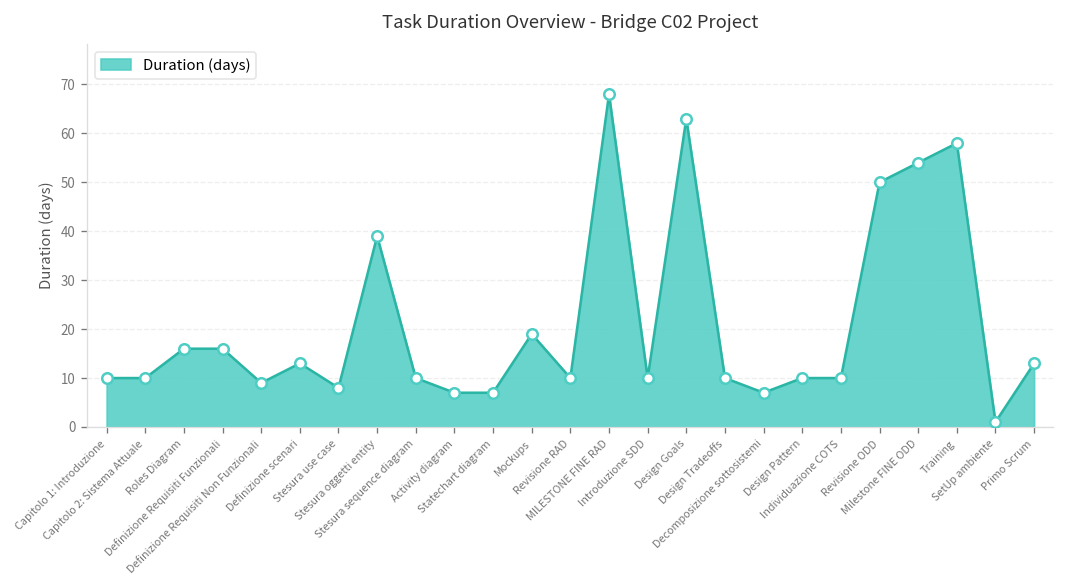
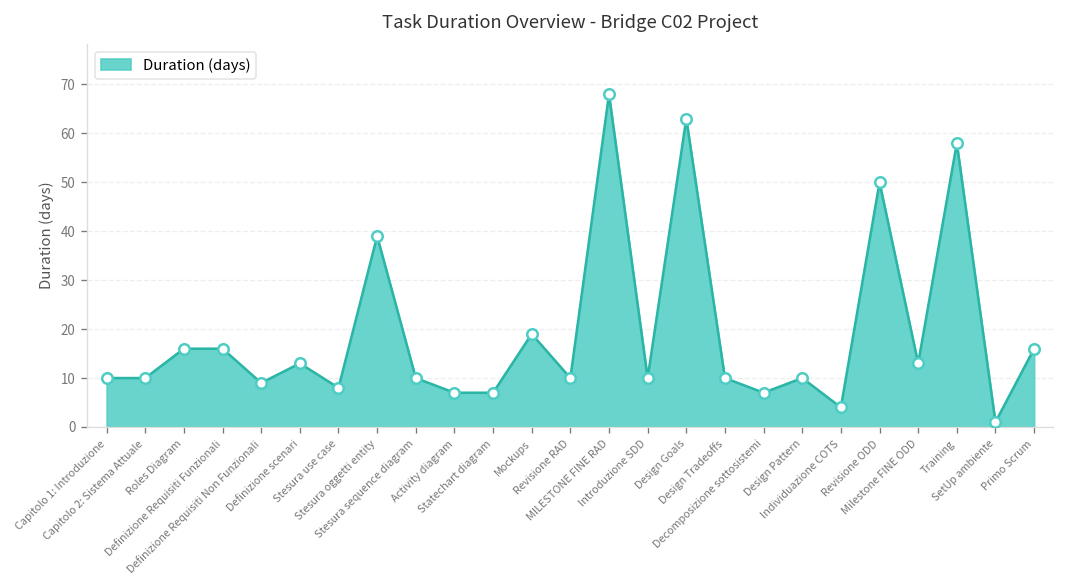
Individuazione COTS: 10 -> 4
Milestone FINE ODD: 54 -> 13
Primo Scrum: 13 -> 16
